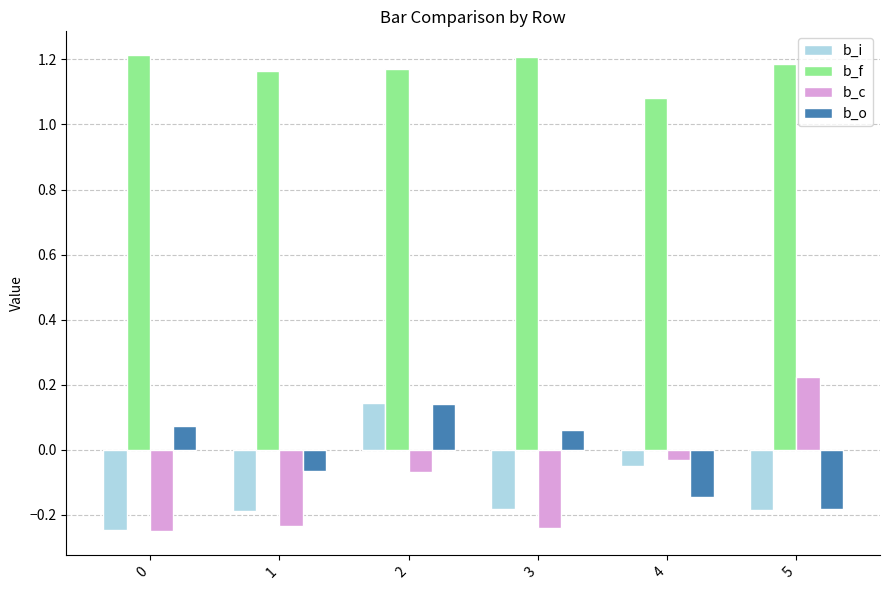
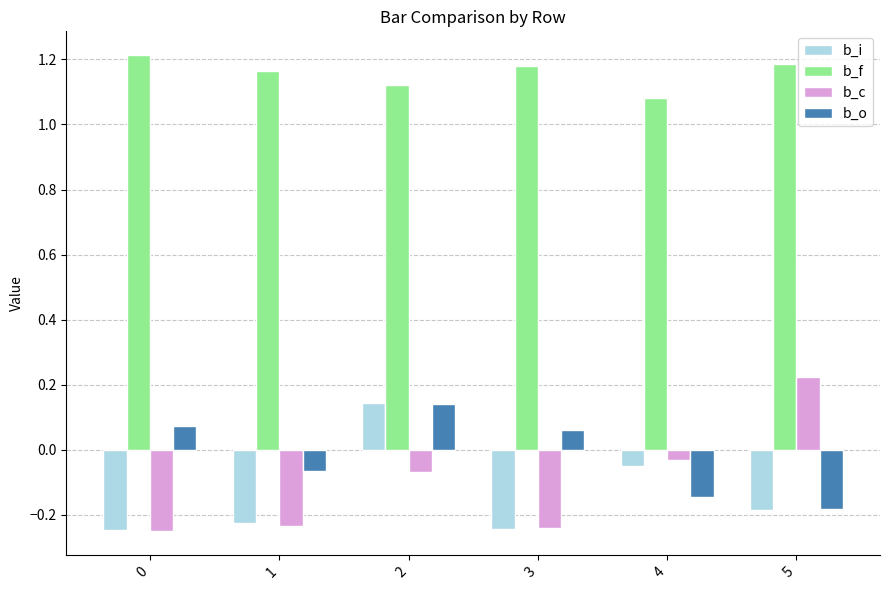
b_i, 1: -0.19 -> -0.22
b_f, 2: 1.17 -> 1.12
b_i, 3: -0.18 -> -0.24
b_f, 3: 1.21 -> 1.18
